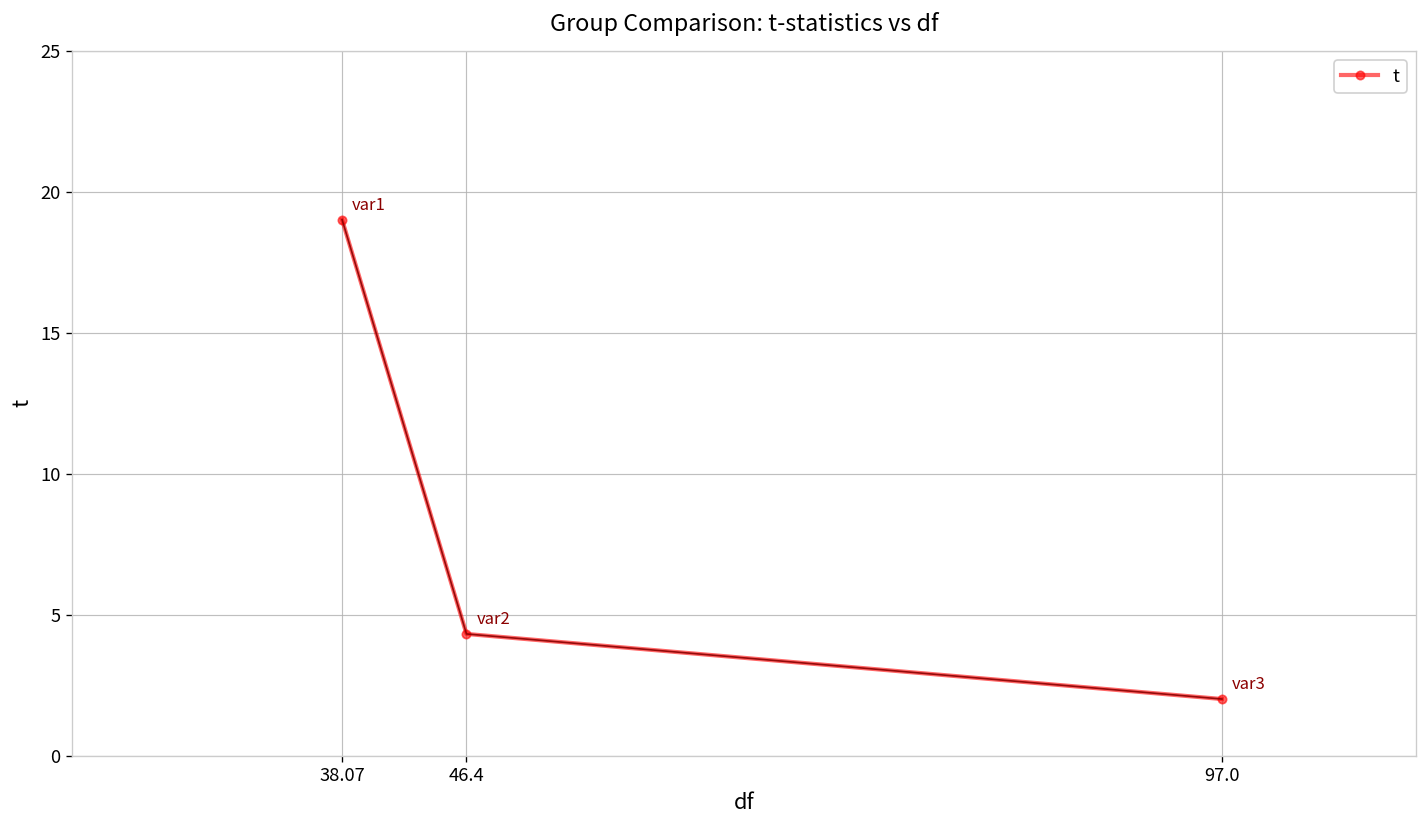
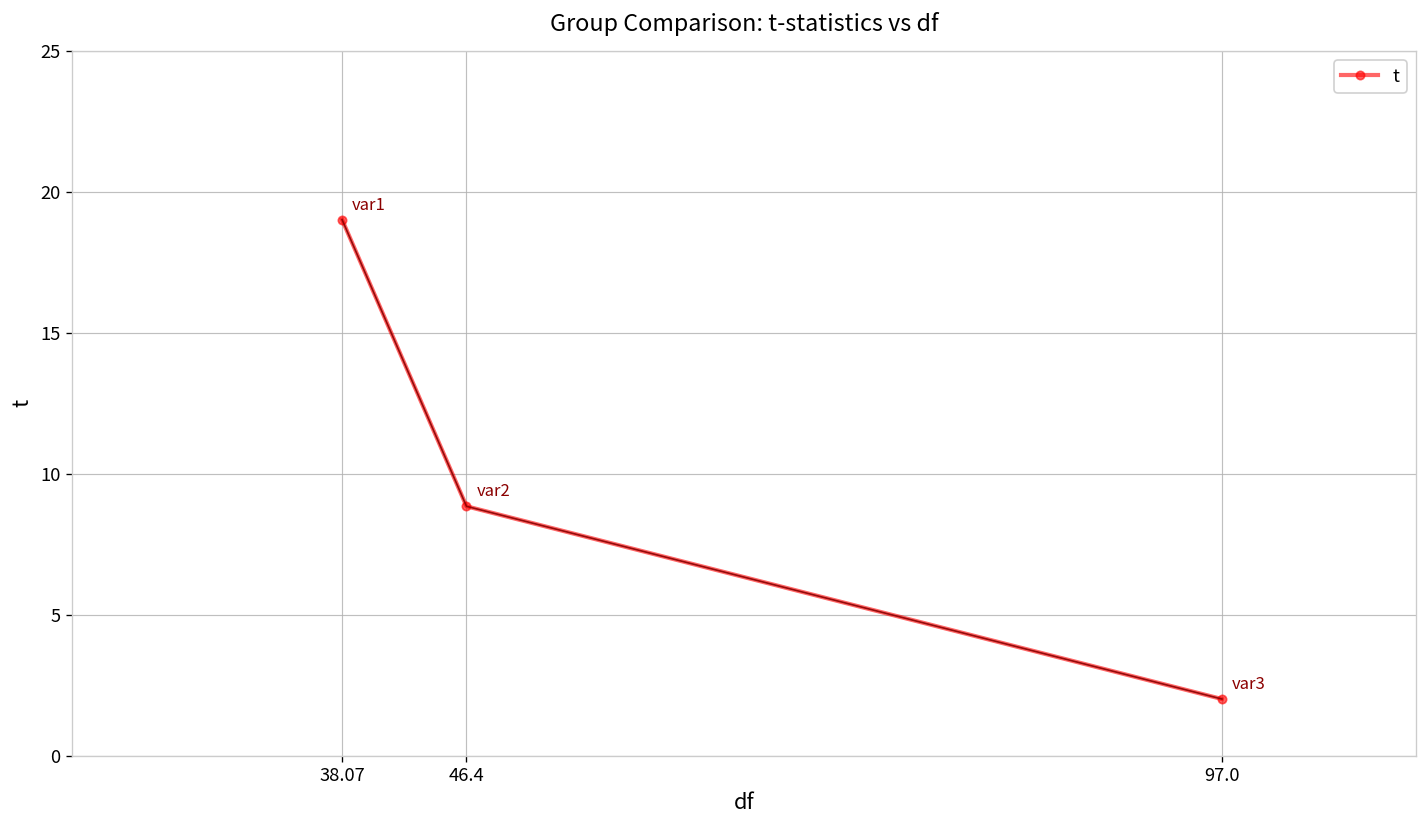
46.4: 4.3 -> 8.9
